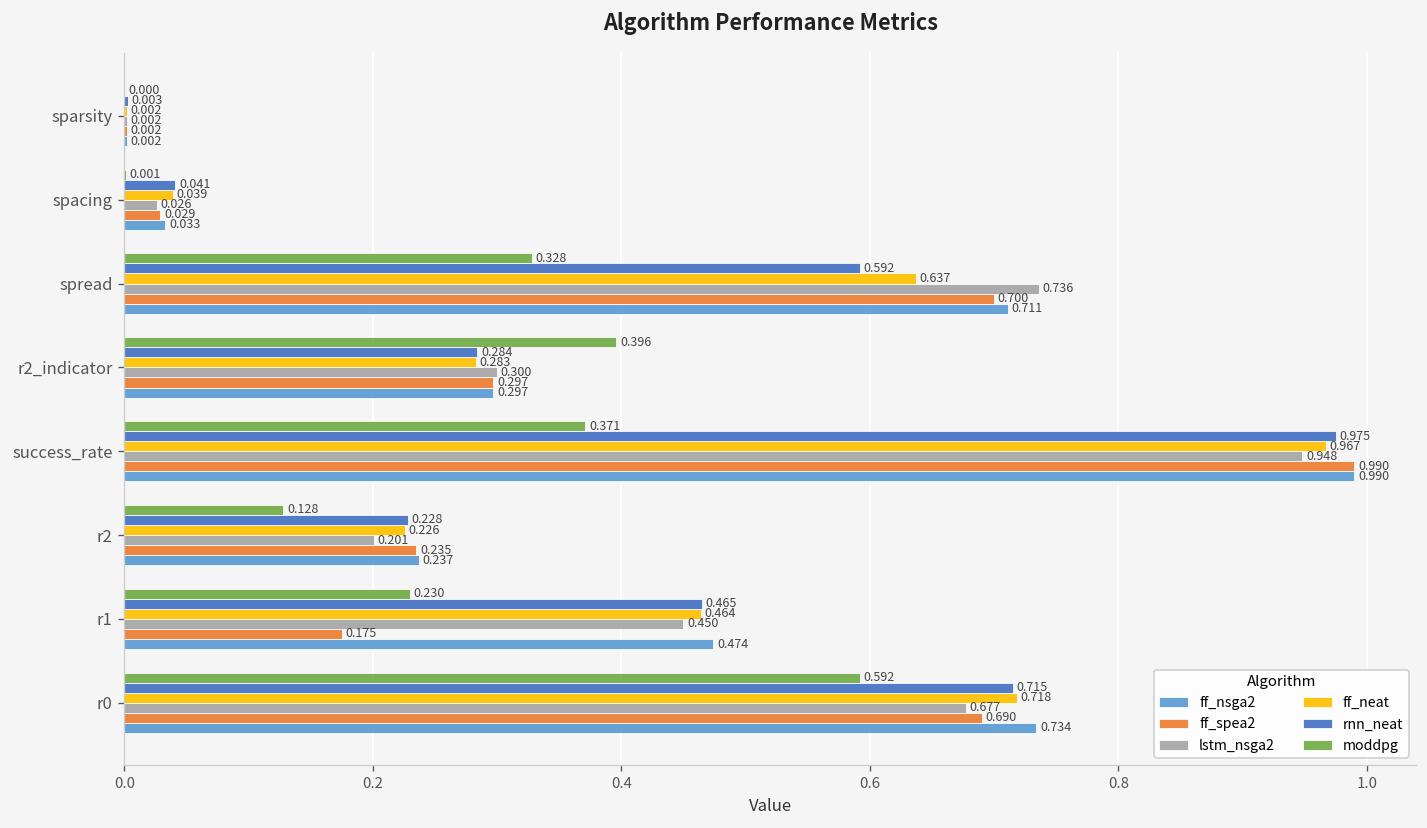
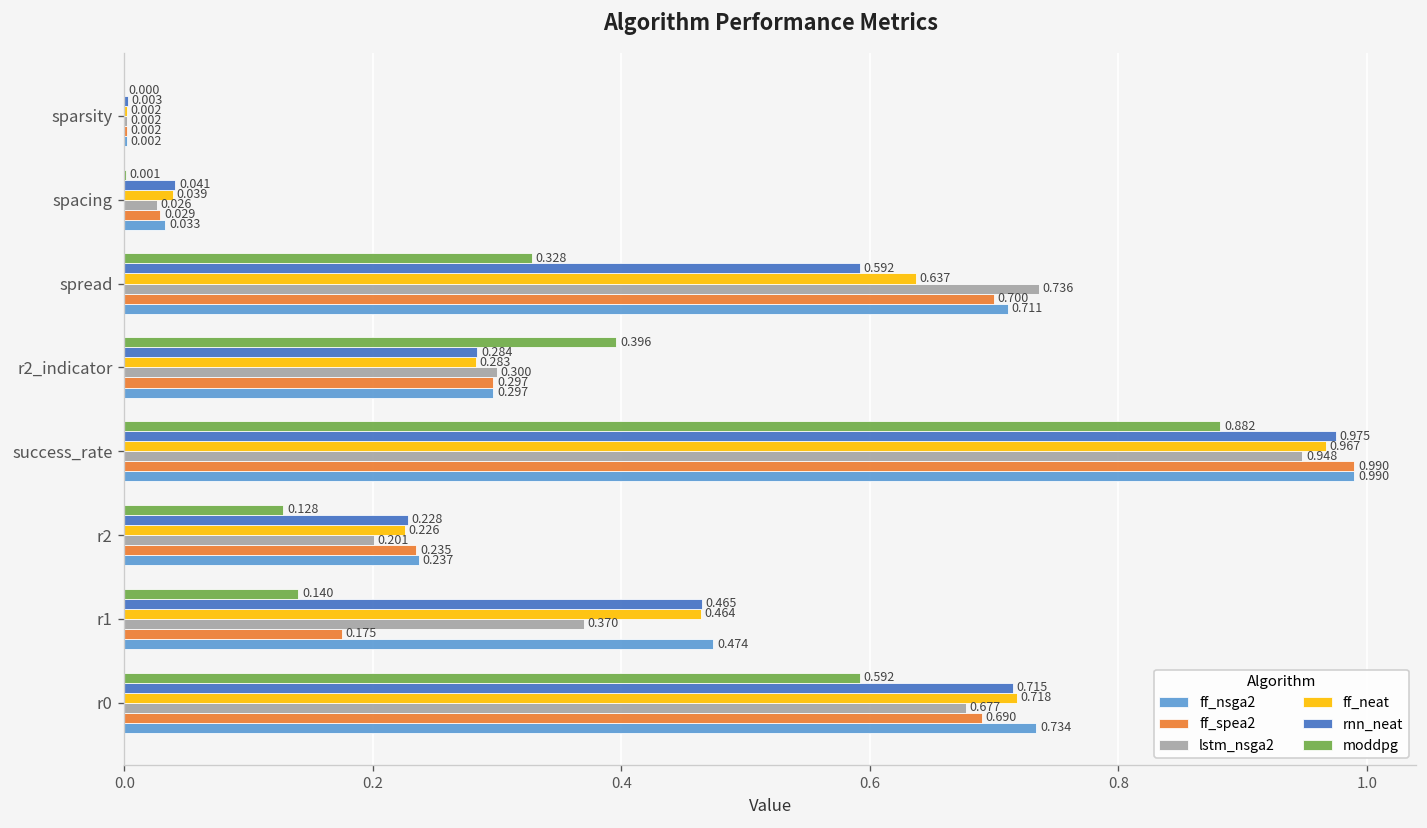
moddpg, success_rate: 0.371 -> 0.882
moddpg, r1: 0.230 -> 0.140
lstm_nsga2, r1: 0.450 -> 0.370
